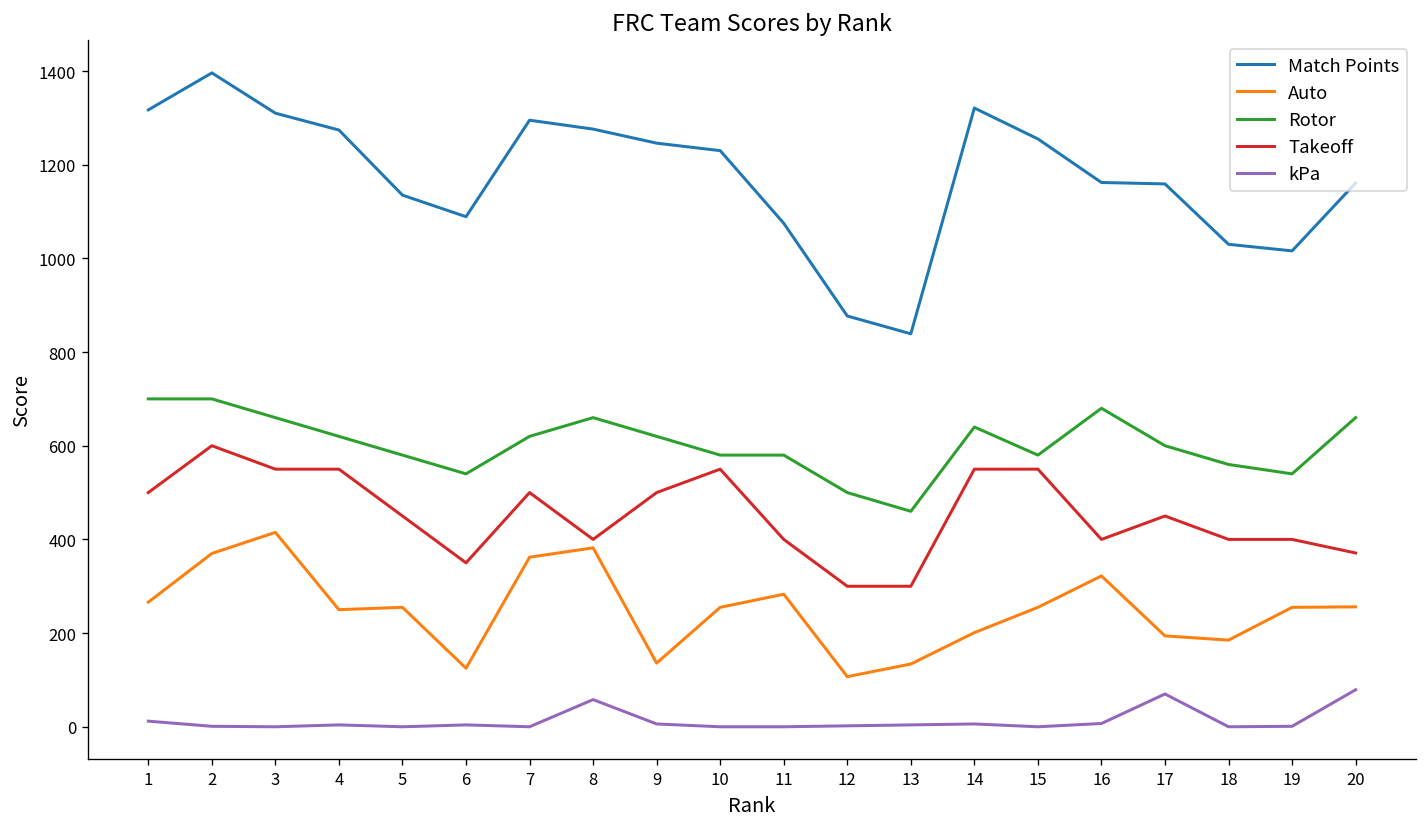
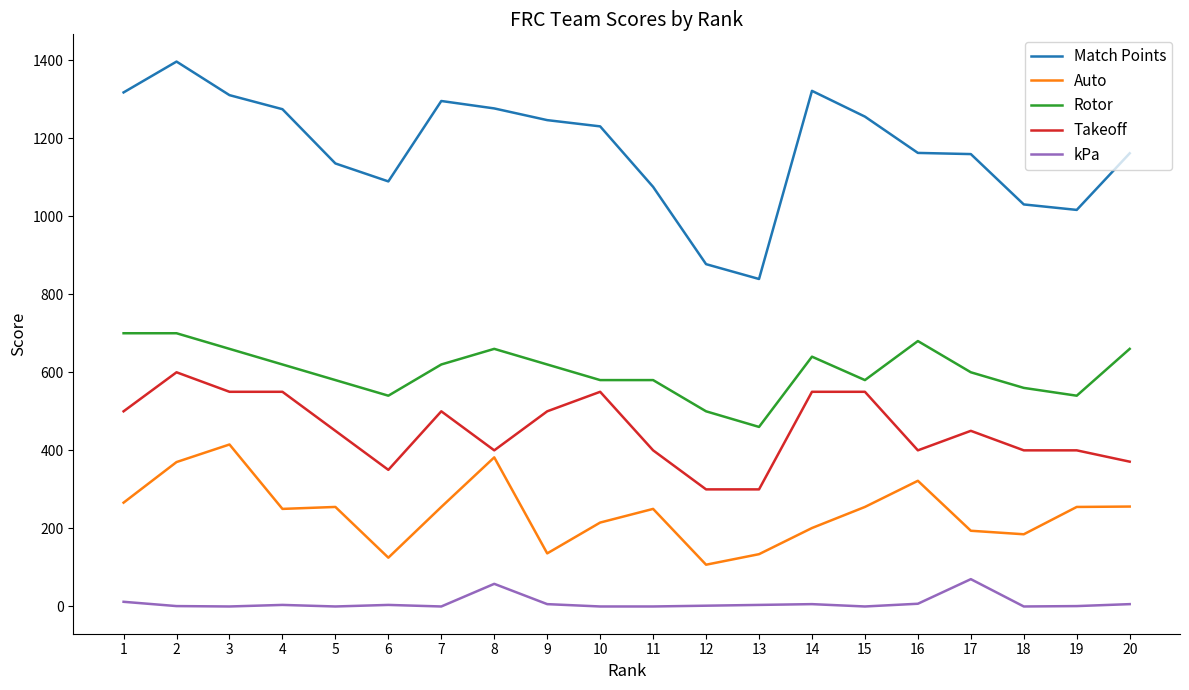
Auto, 7: 360 -> 260
Auto, 10: 260 -> 220
Auto, 11: 280 -> 250
kPa, 20: 80 -> 10
